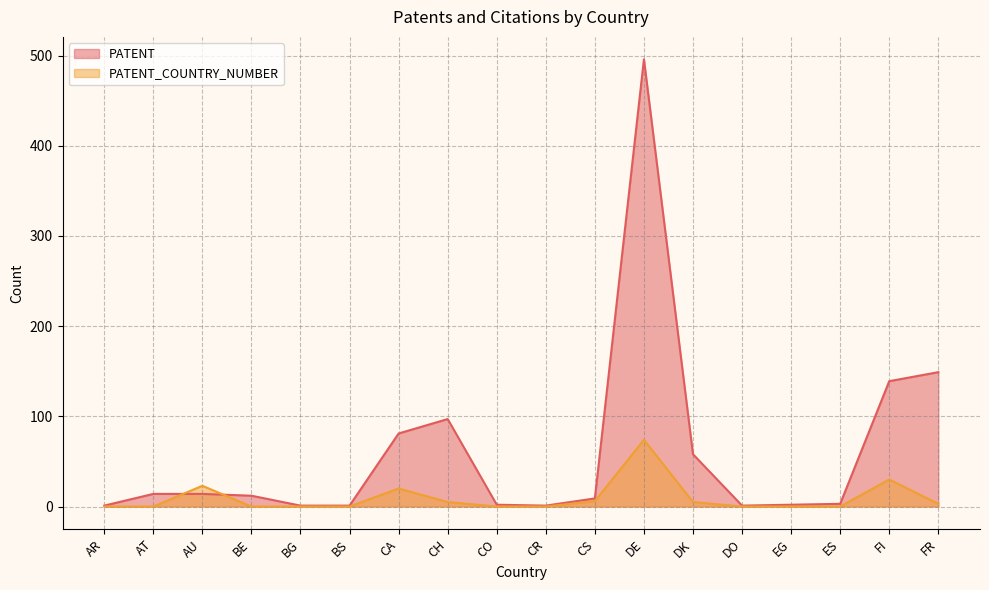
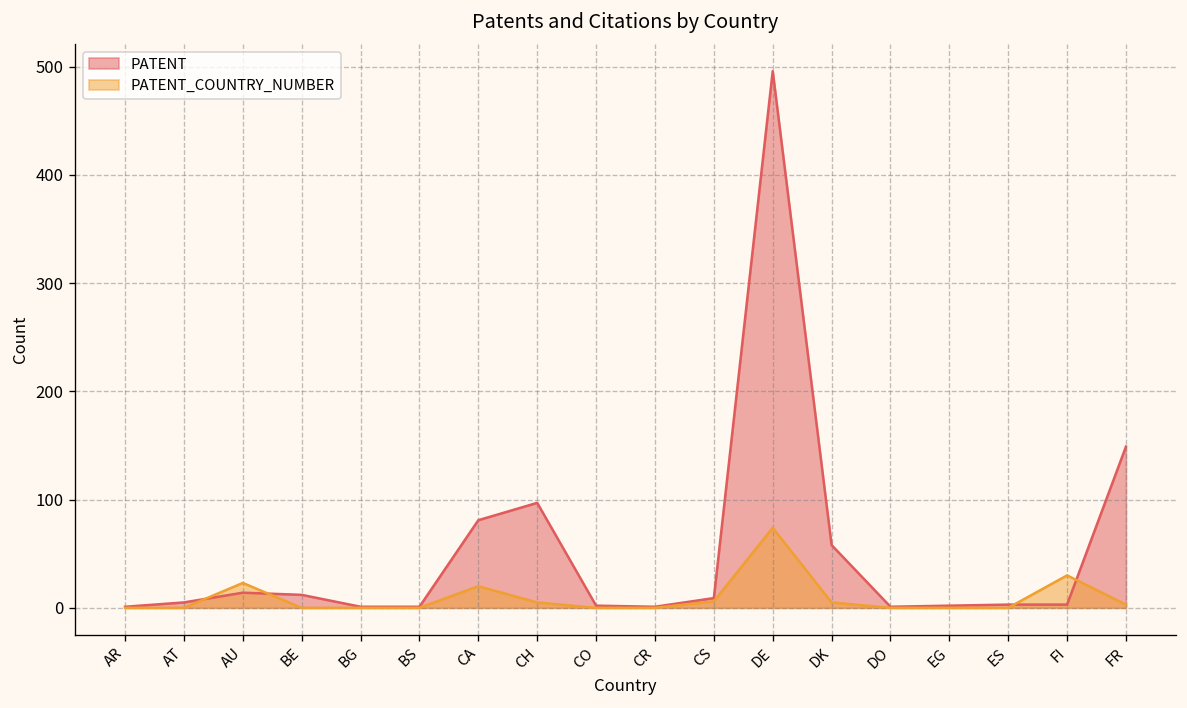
PATENT, AT: 14 -> 5
PATENT, FI: 140 -> 0
